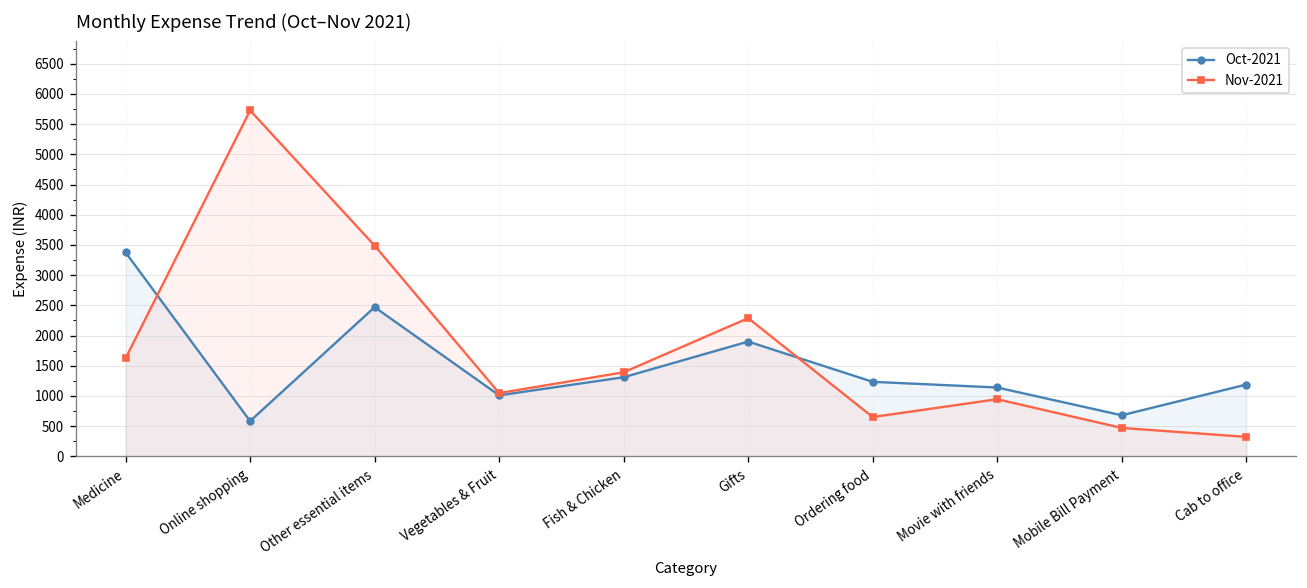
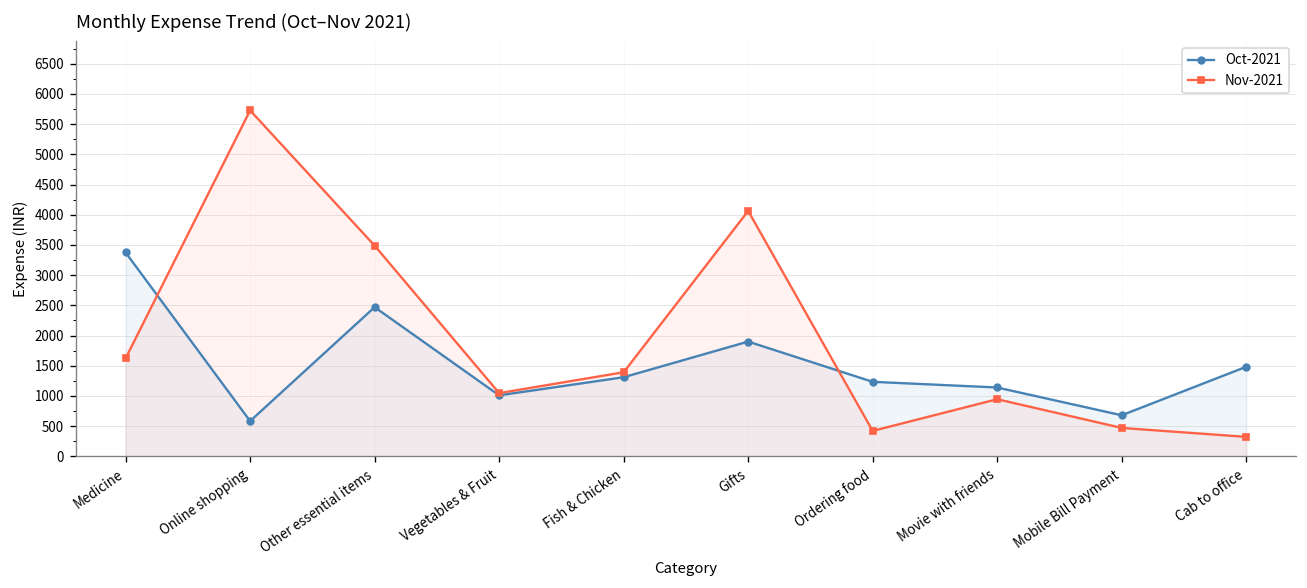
Nov-2021, Gifts: 2300 -> 4100
Nov-2021, Ordering food: 700 -> 400
Oct-2021, Cab to office: 1200 -> 1500
